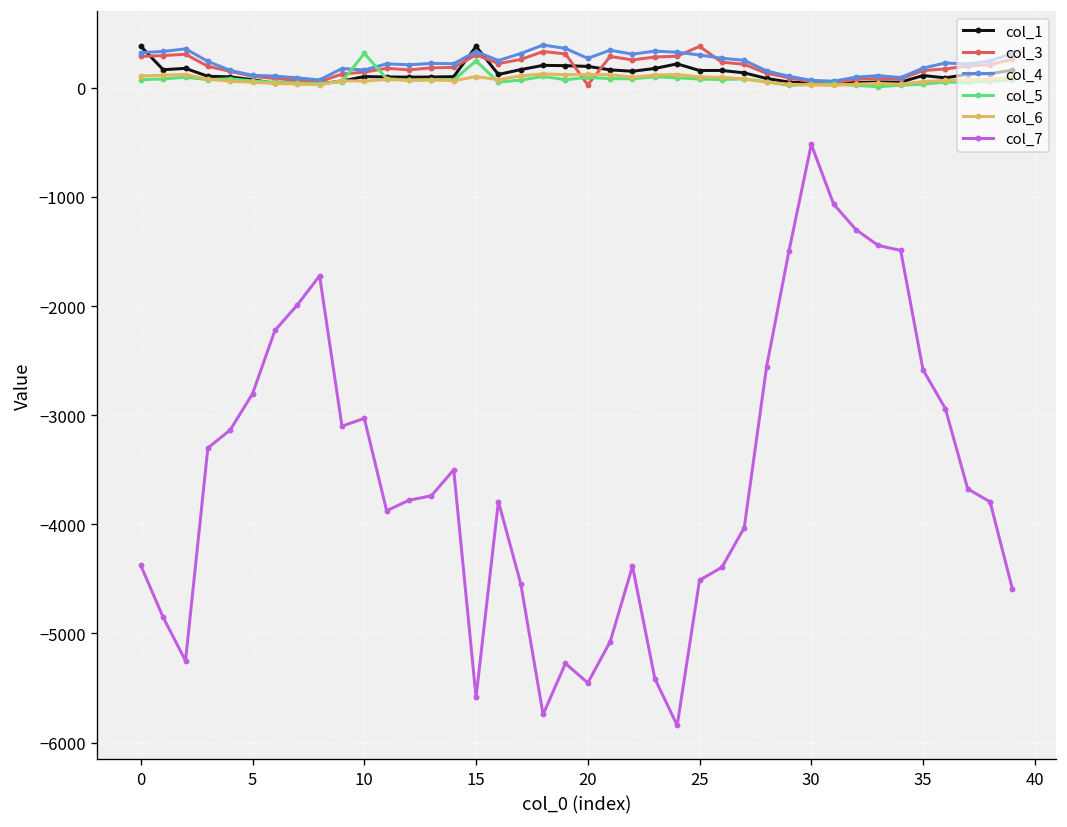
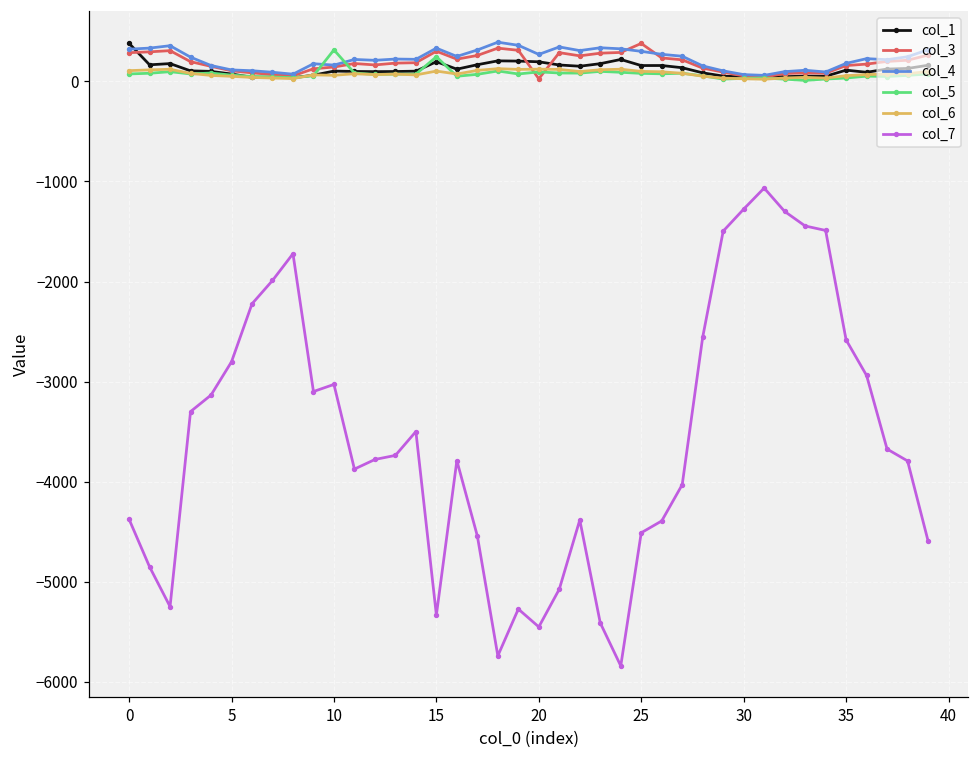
col_1, 15: 400 -> 200
col_7, 15: -5600 -> -5300
col_7, 30: -500 -> -1300
